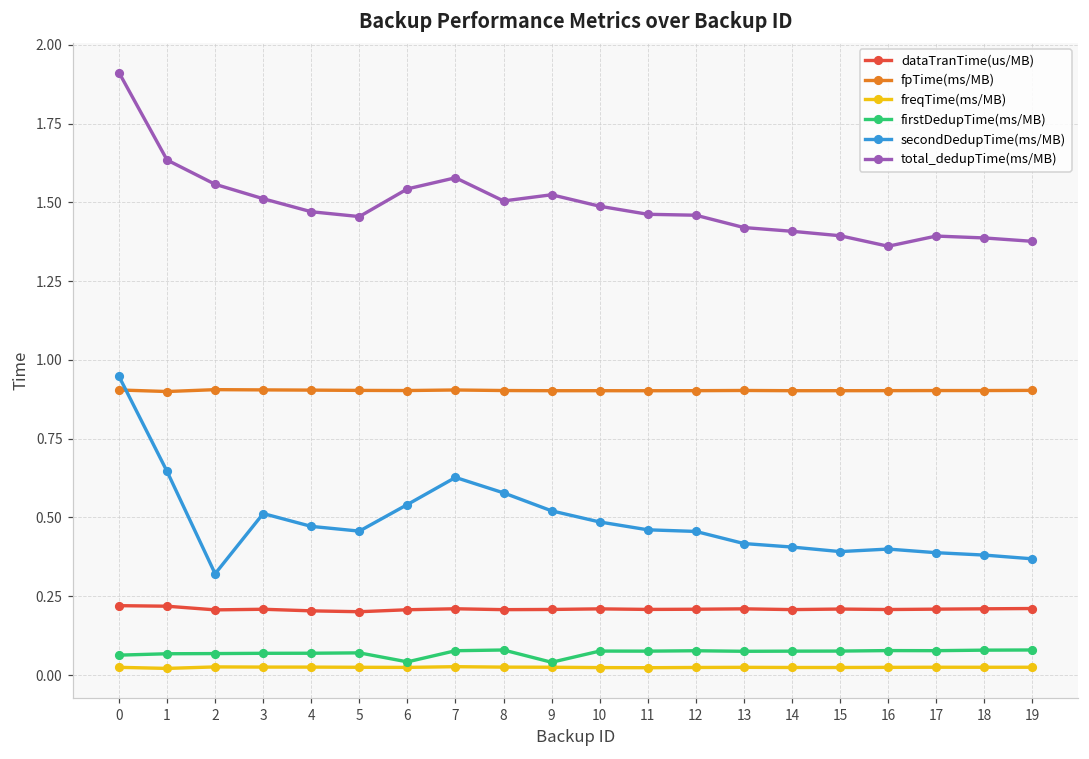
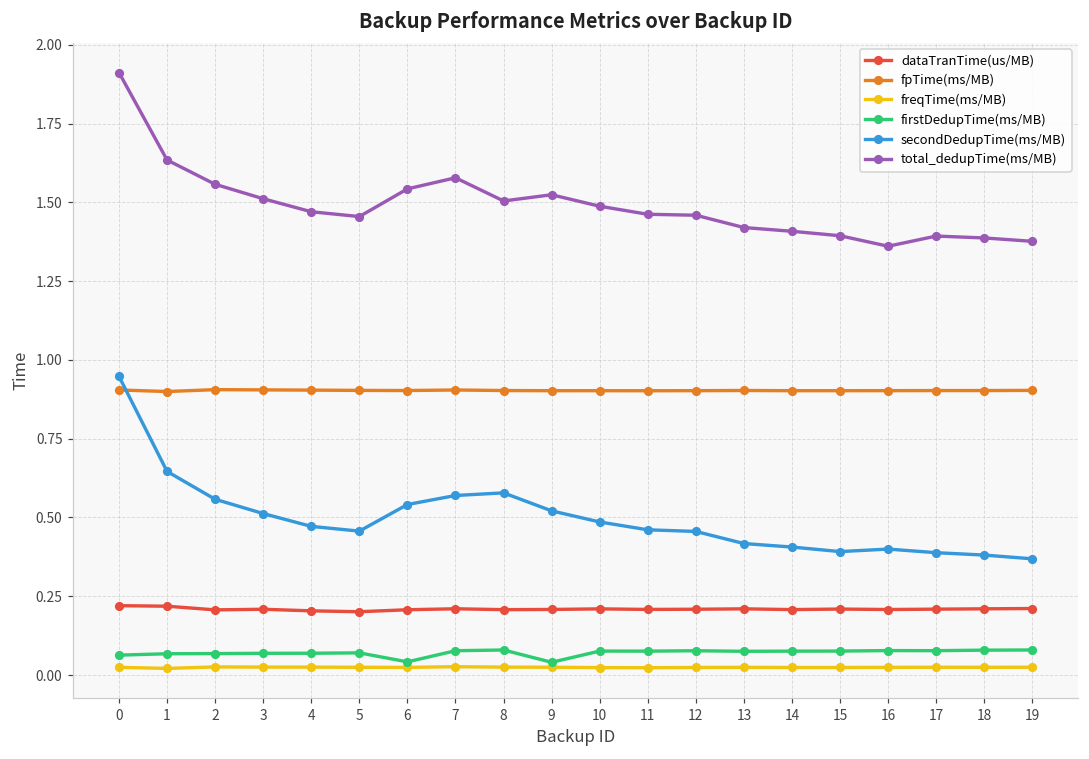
secondDedupTime(ms/MB), 2: 0.32 -> 0.56
secondDedupTime(ms/MB), 7: 0.63 -> 0.57
